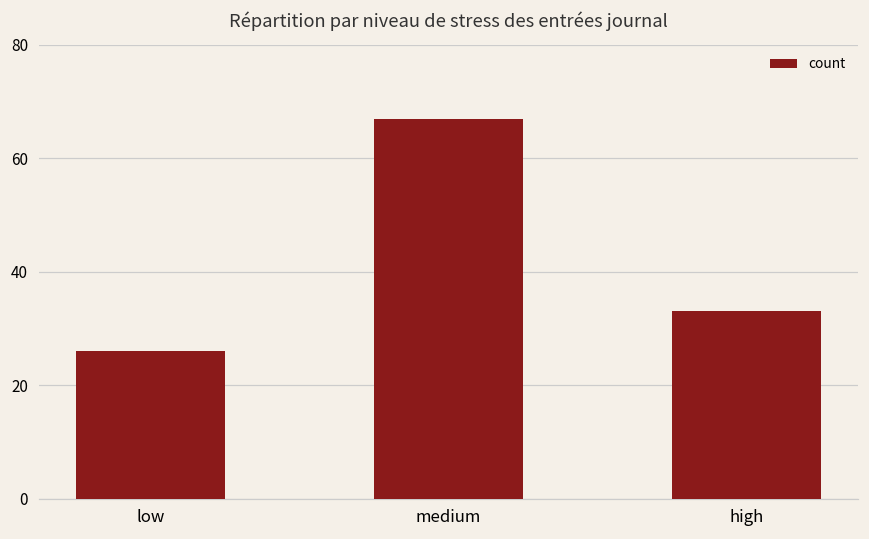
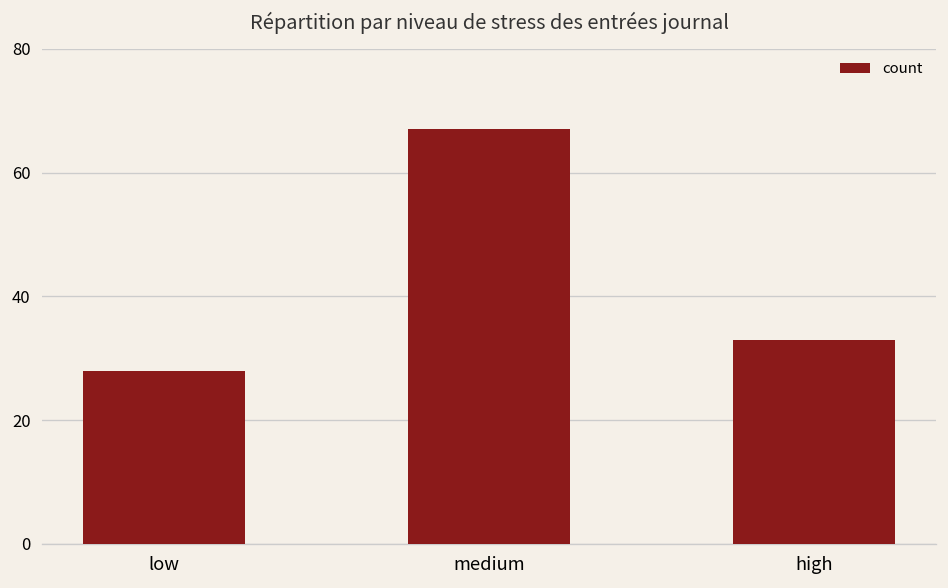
low: 26 -> 28
